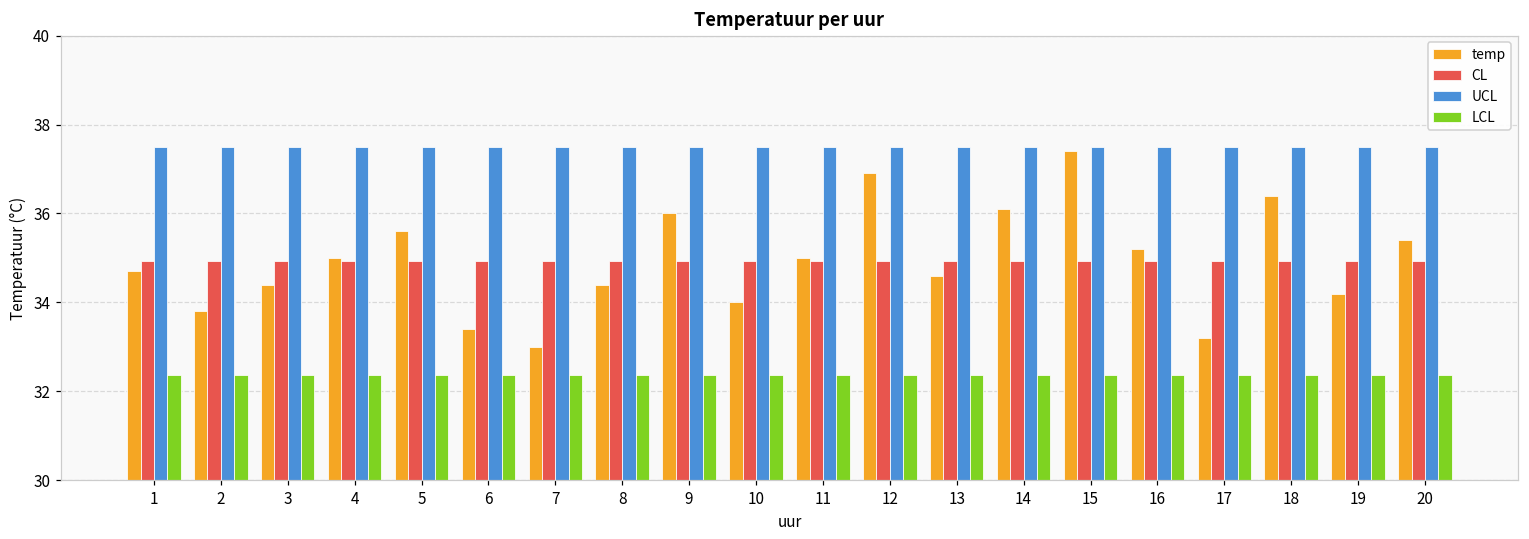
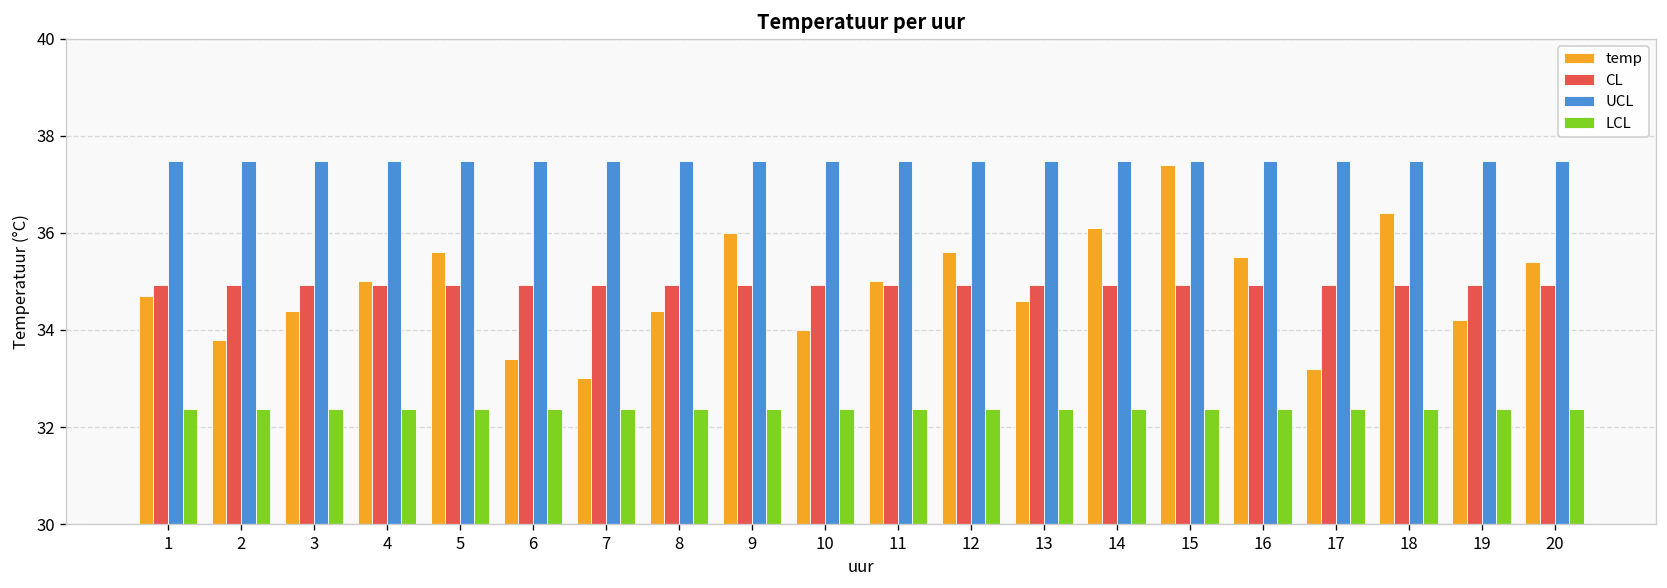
temp, 12: 36.9 -> 35.6
temp, 16: 35.2 -> 35.5
